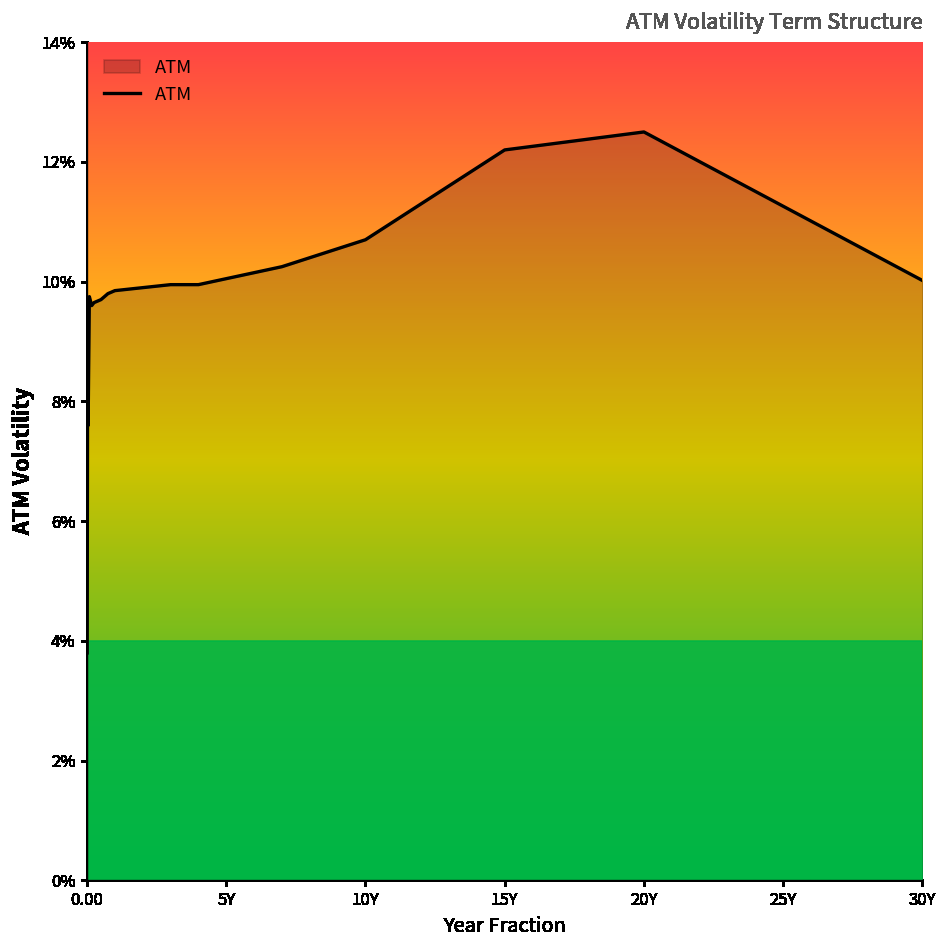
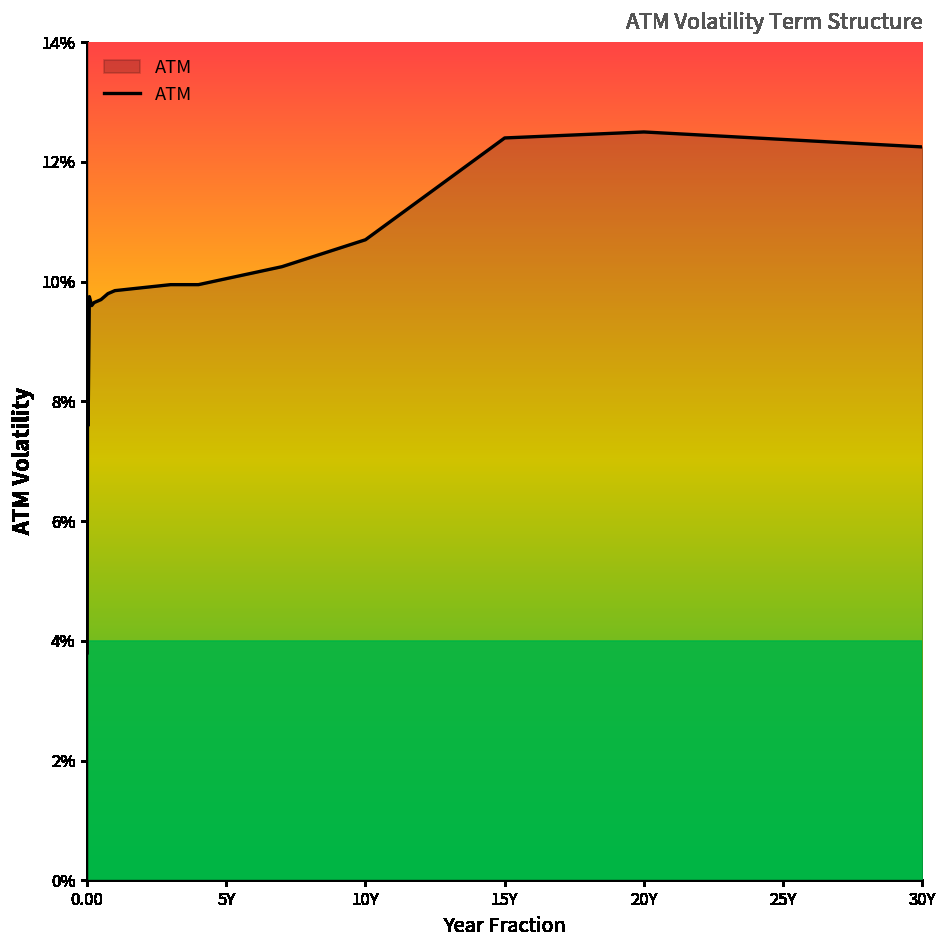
15Y: 12.2% -> 12.4%
30Y: 10.0% -> 12.3%
